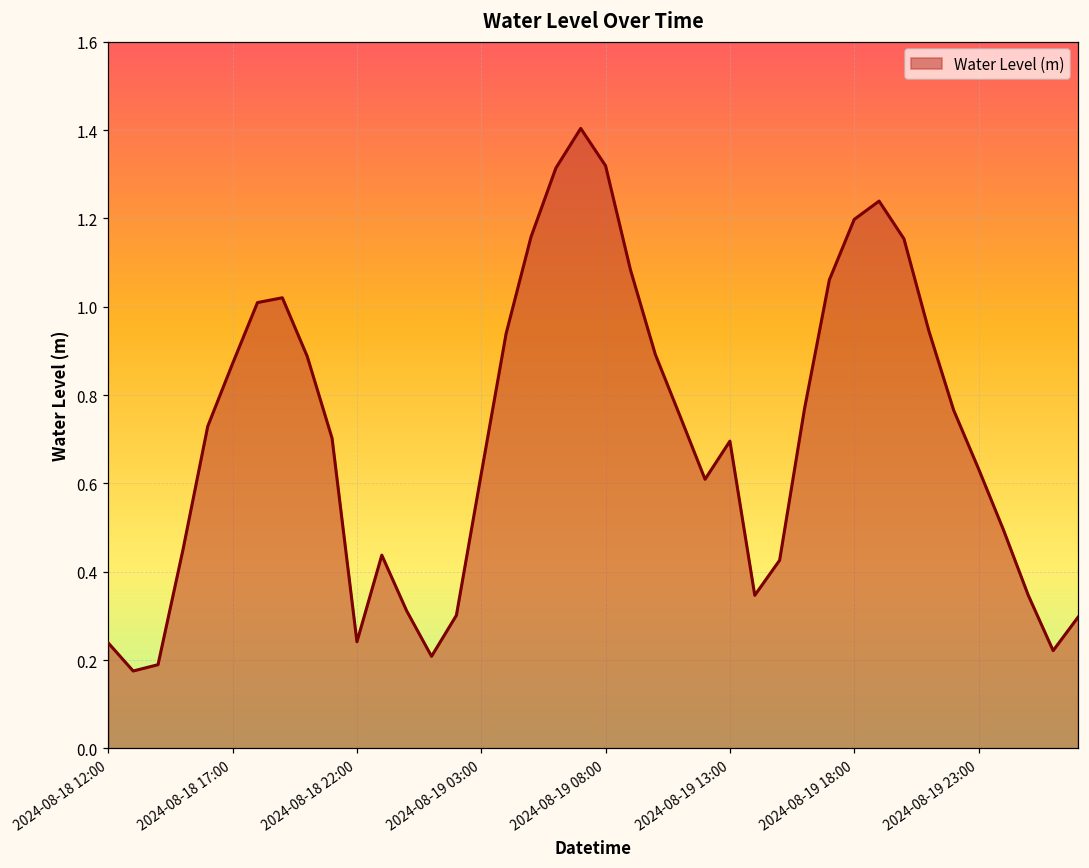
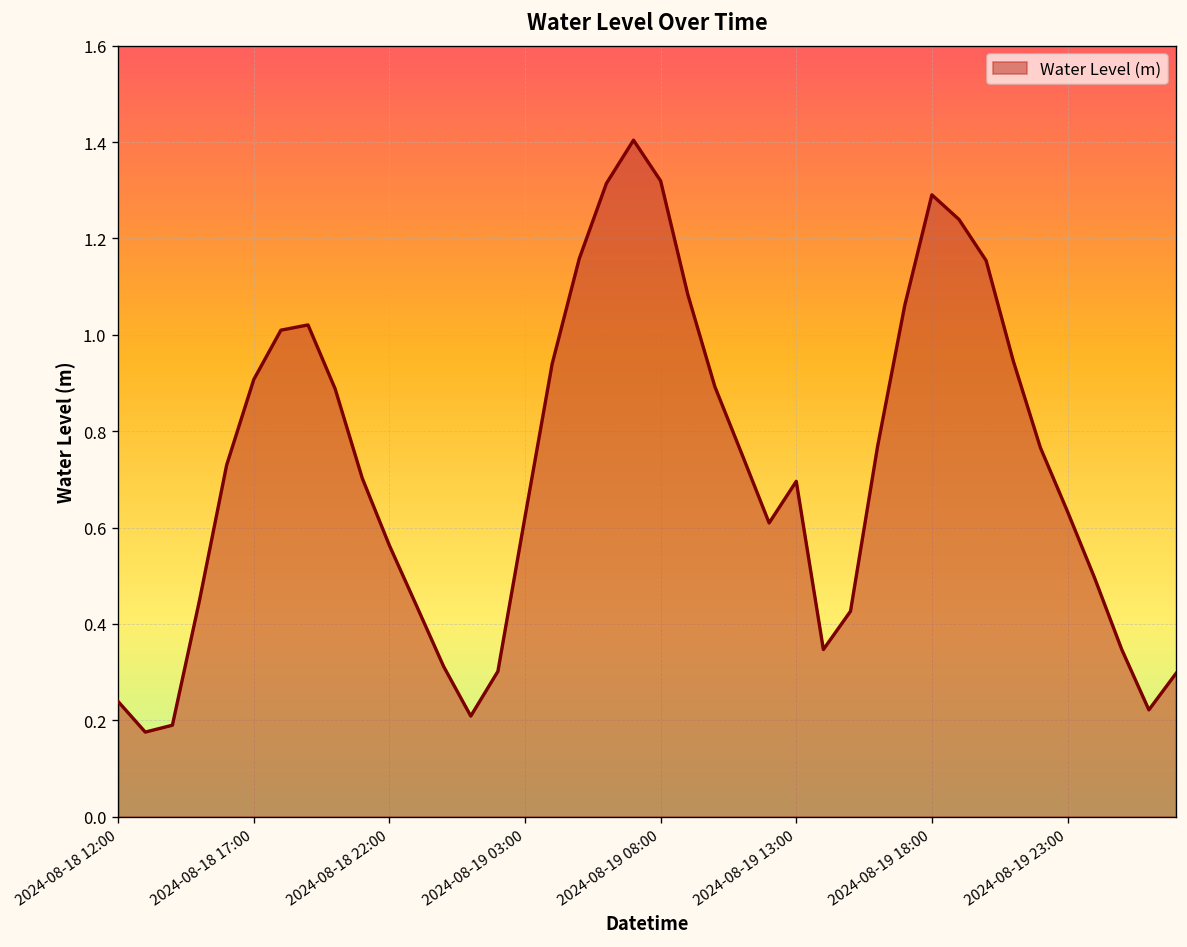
2024-08-18 17:00: 0.87 -> 0.91
2024-08-18 22:00: 0.24 -> 0.56
2024-08-19 18:00: 1.20 -> 1.29
